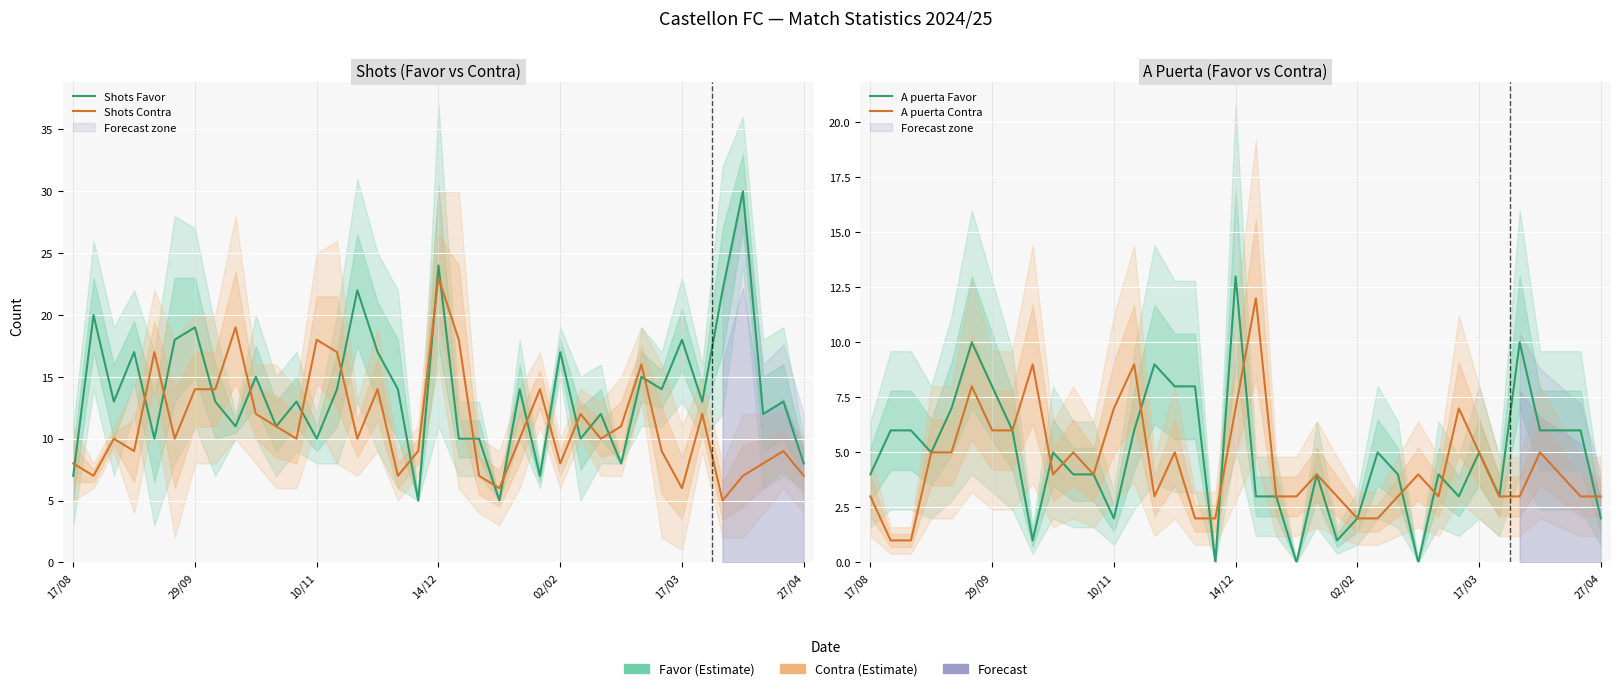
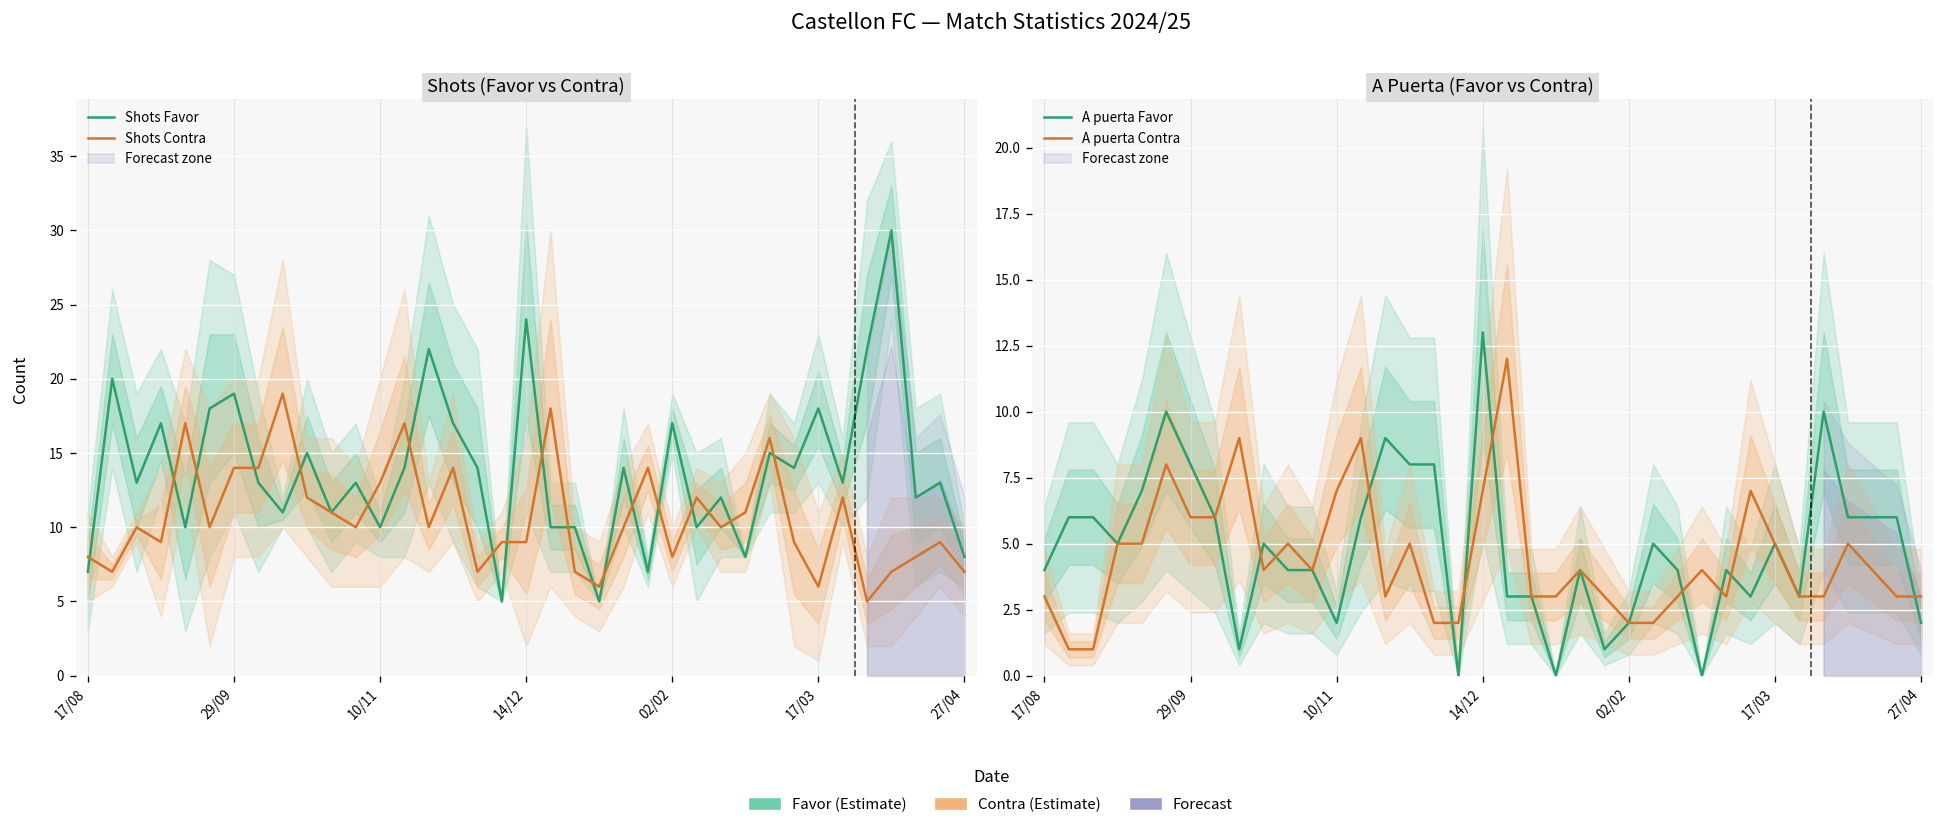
Shots (Favor vs Contra), Shots Contra, 10/11: 18 -> 13
Shots (Favor vs Contra), Shots Contra, 14/12: 23 -> 9
